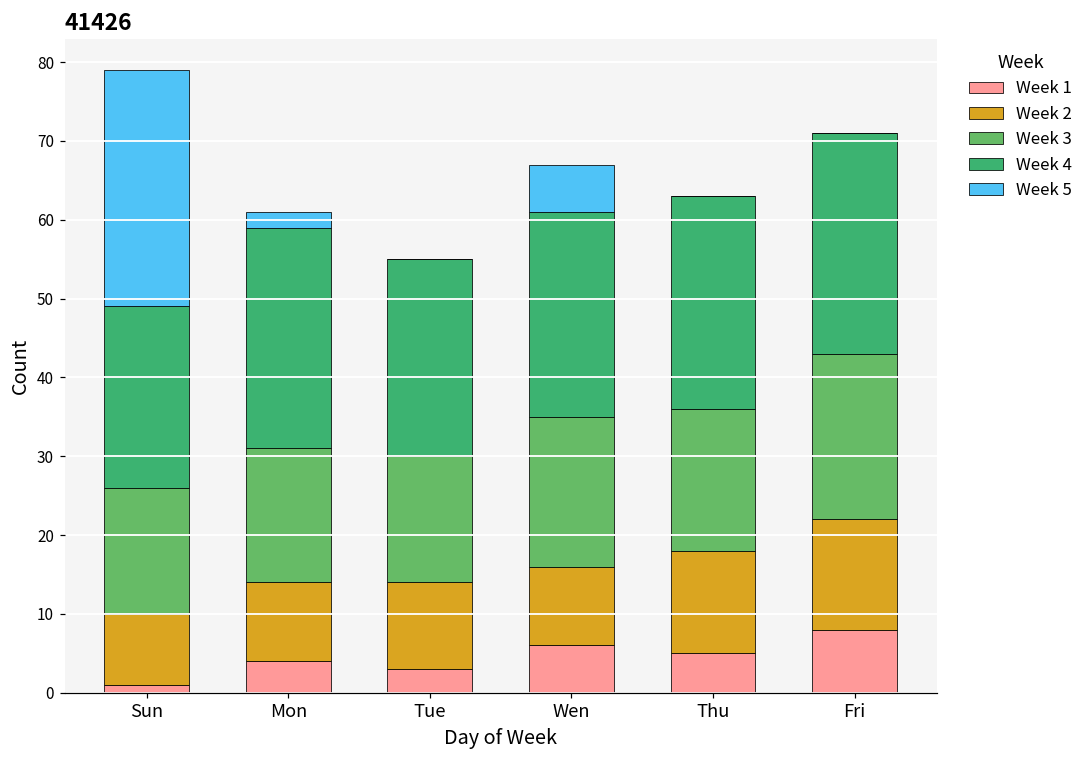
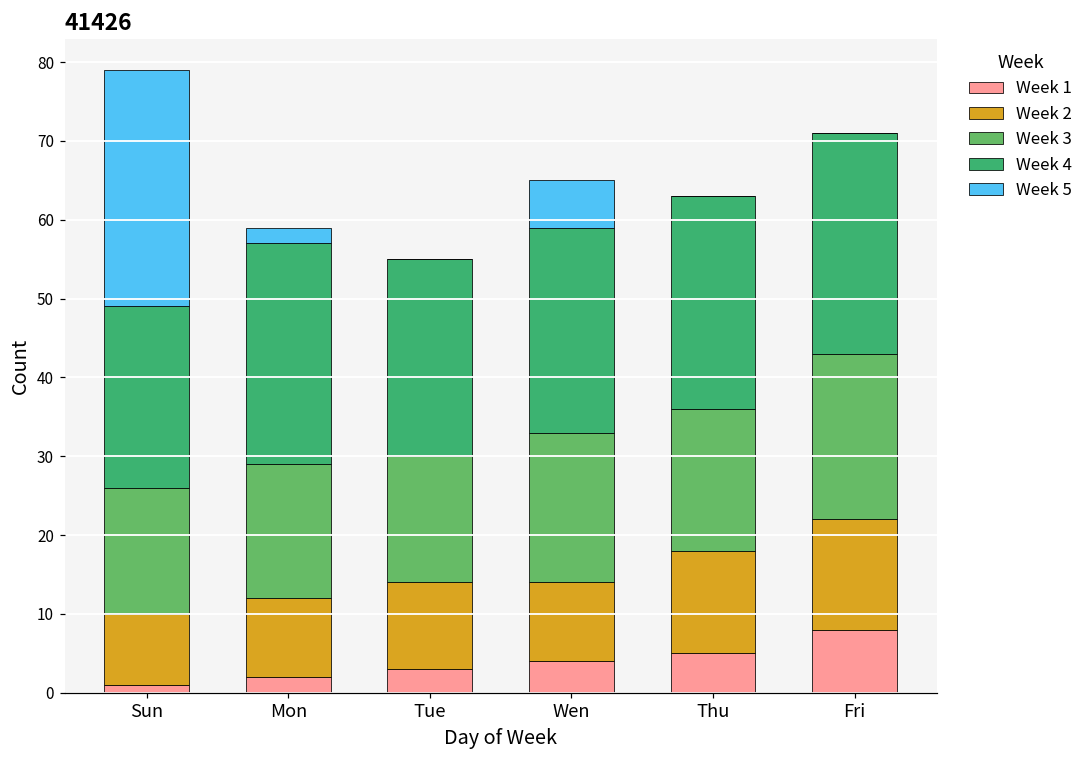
Week 1, Mon: 4 -> 2
Week 1, Wen: 6 -> 4
